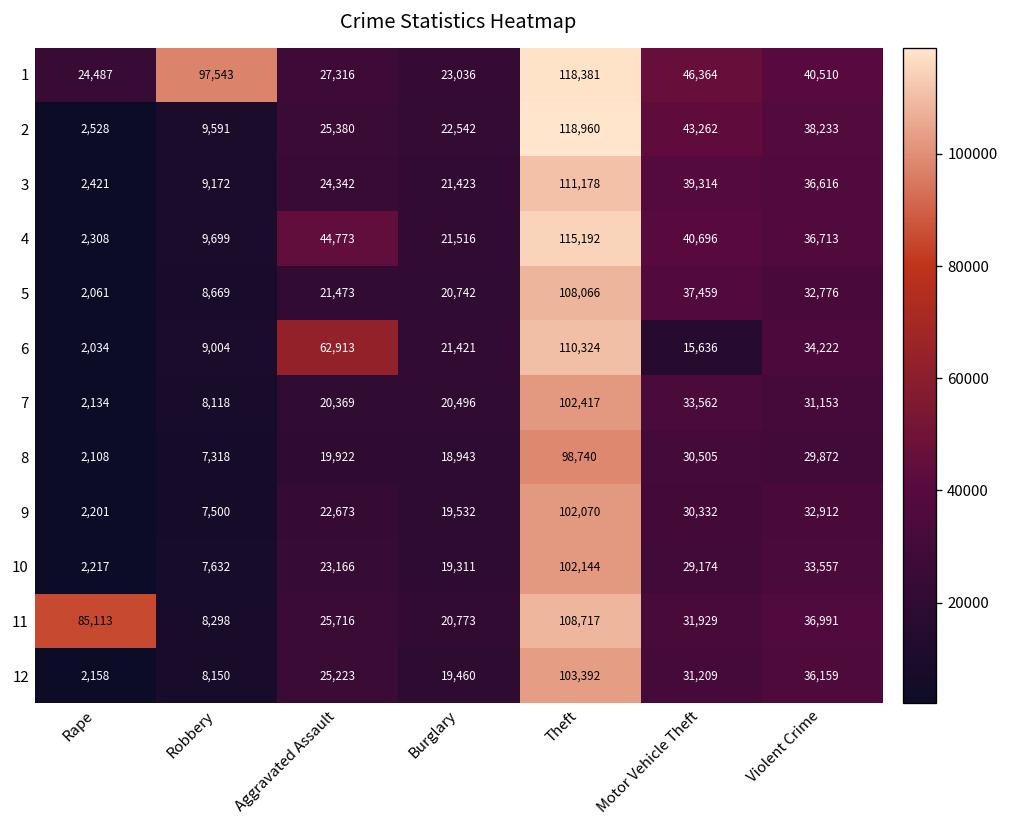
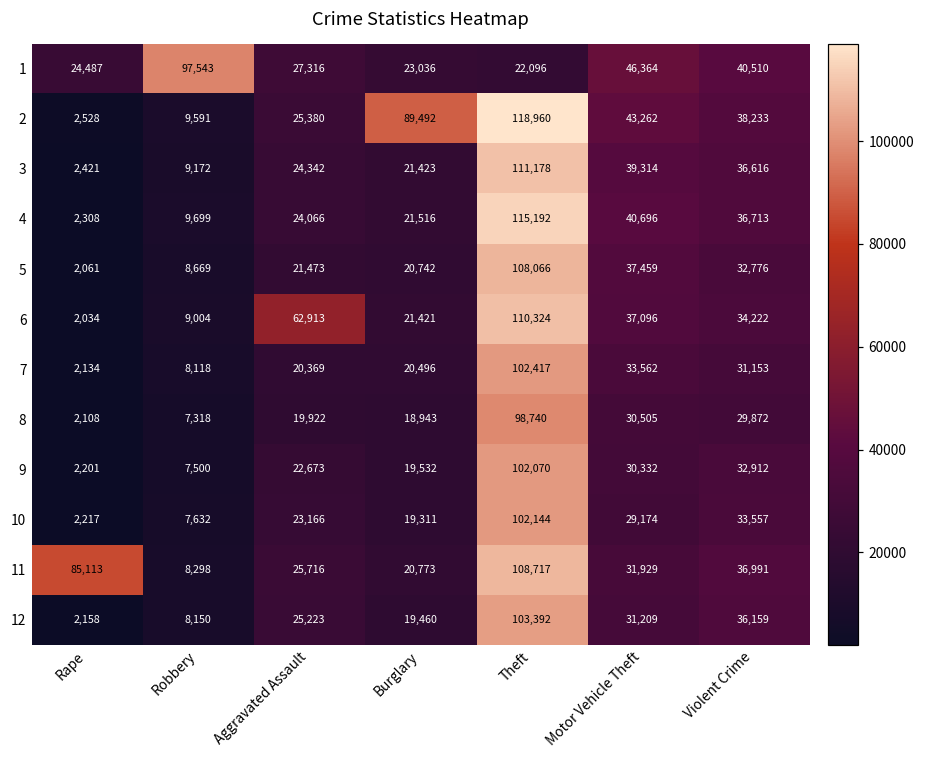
1, Theft: 118,381 -> 22,096
2, Burglary: 22,542 -> 89,492
4, Aggravated Assault: 44,773 -> 24,066
6, Motor Vehicle Theft: 15,636 -> 37,096
